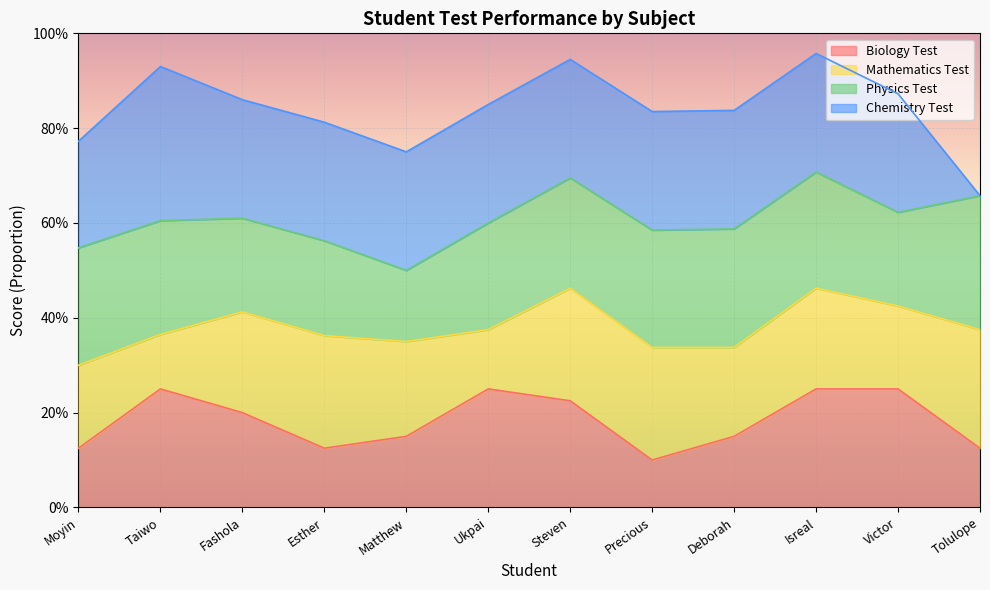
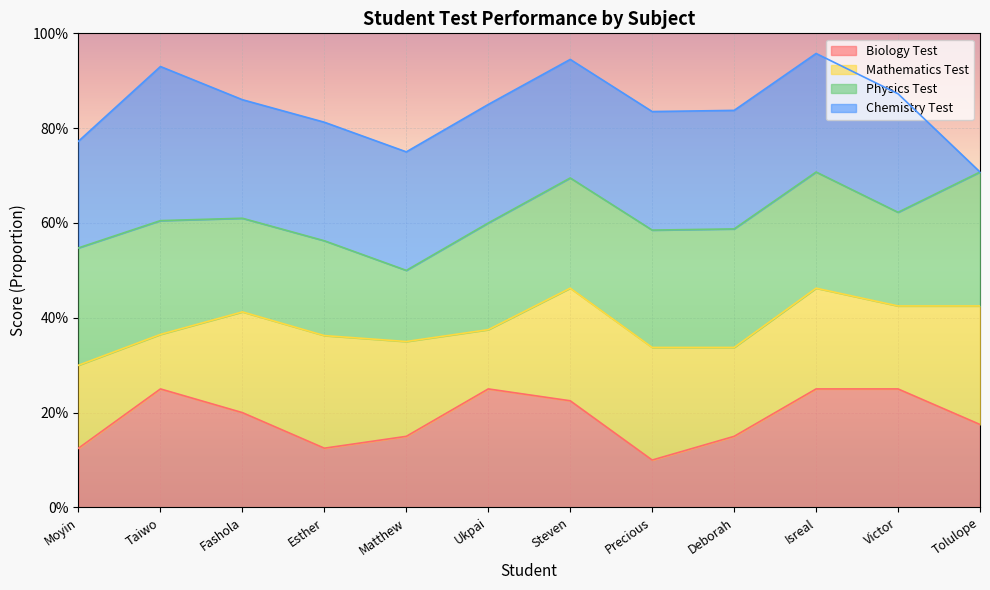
Biology Test, Tolulope: 13% -> 18%
